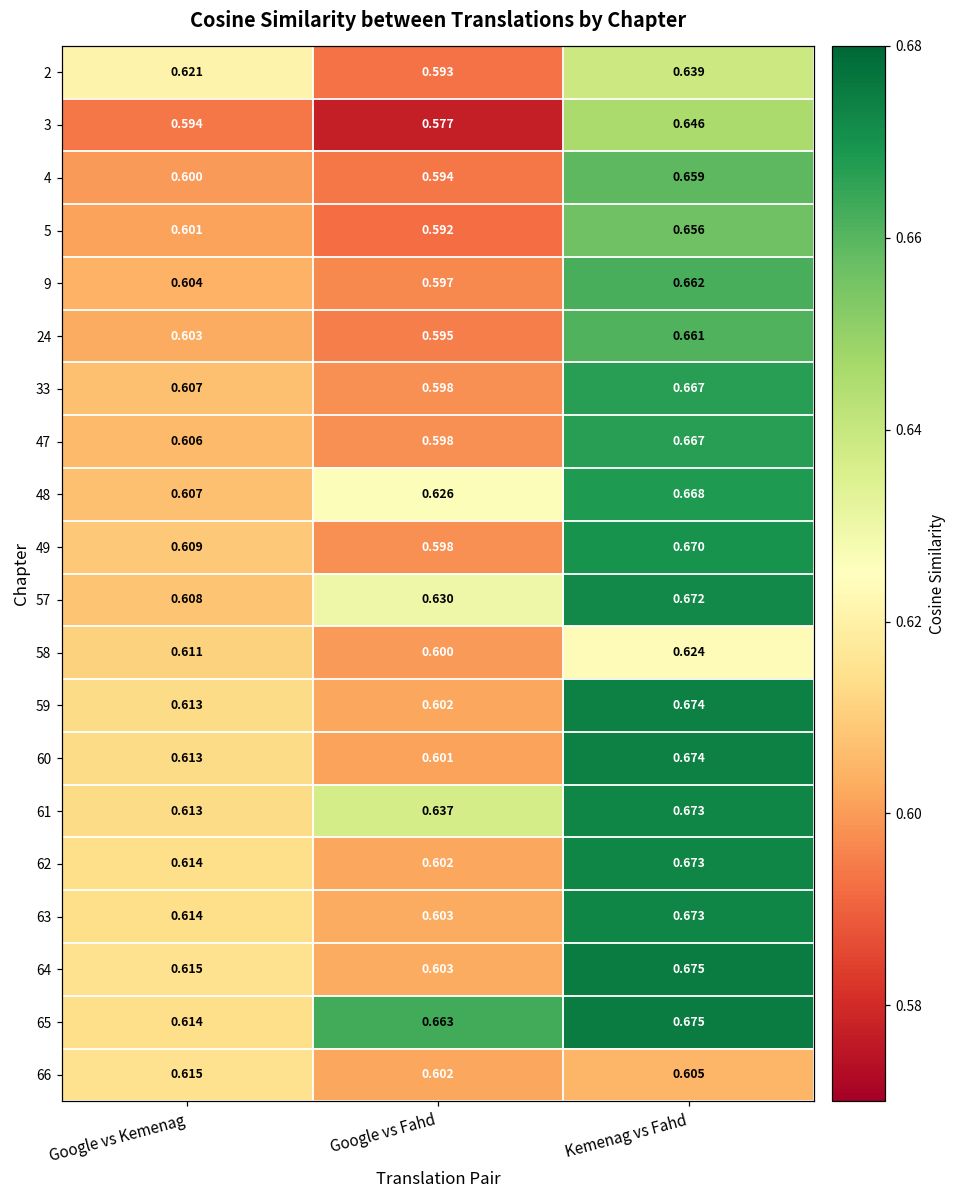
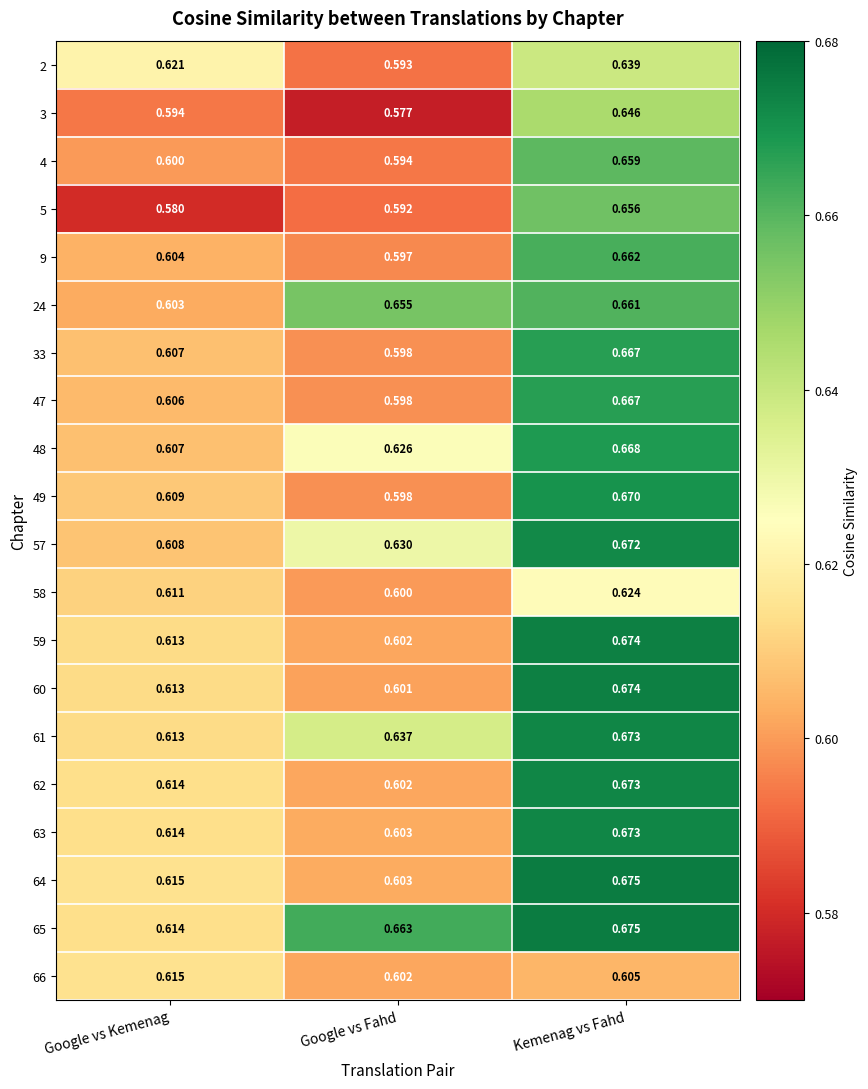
5, Google vs Kemenag: 0.601 -> 0.580
24, Google vs Fahd: 0.595 -> 0.655
